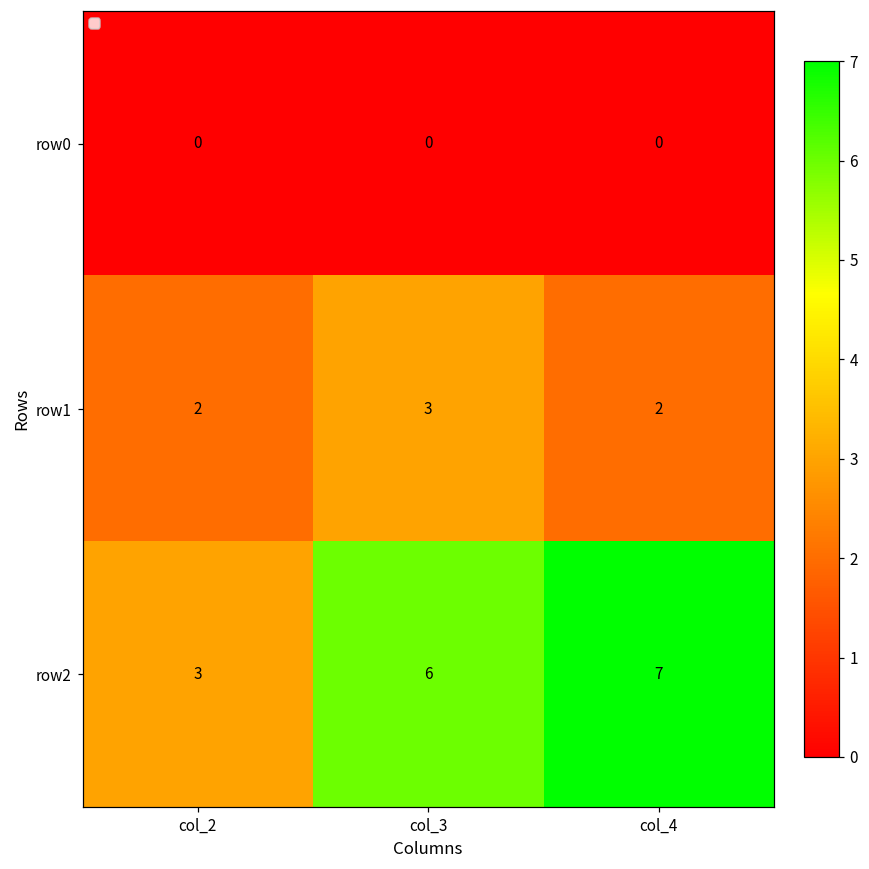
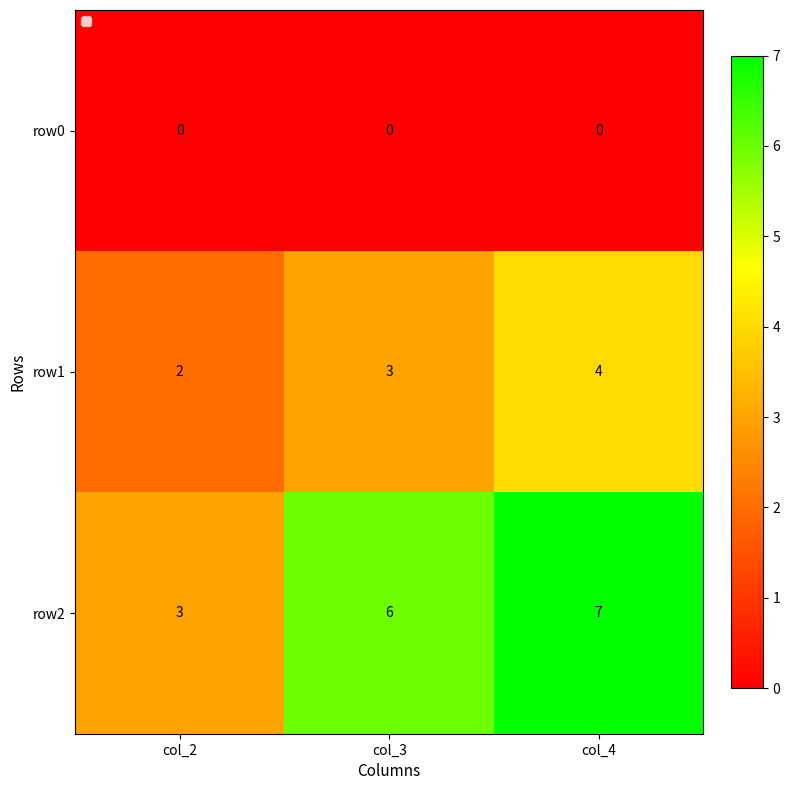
row1, col_4: 2 -> 4
